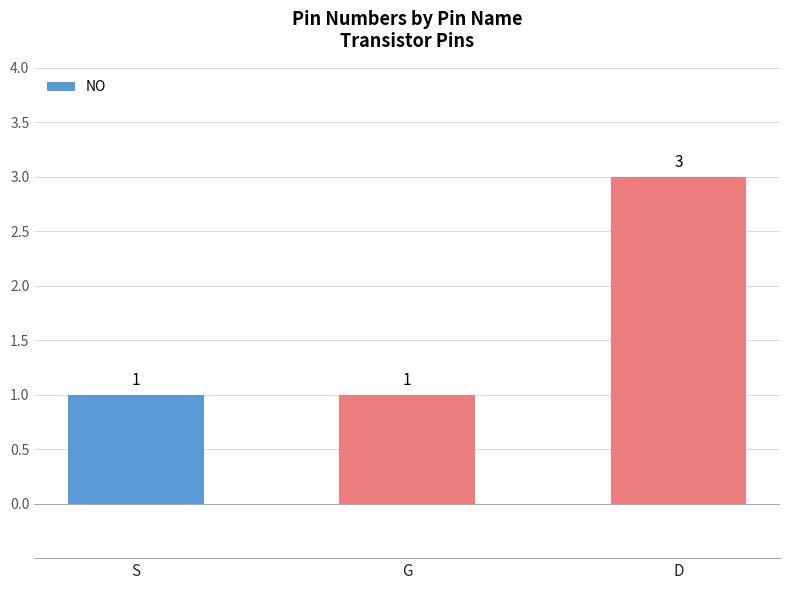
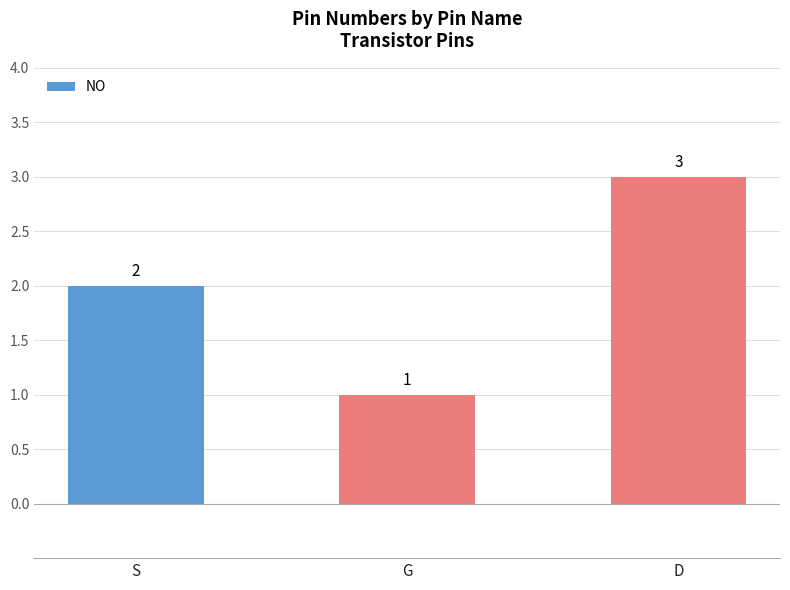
S: 1 -> 2
